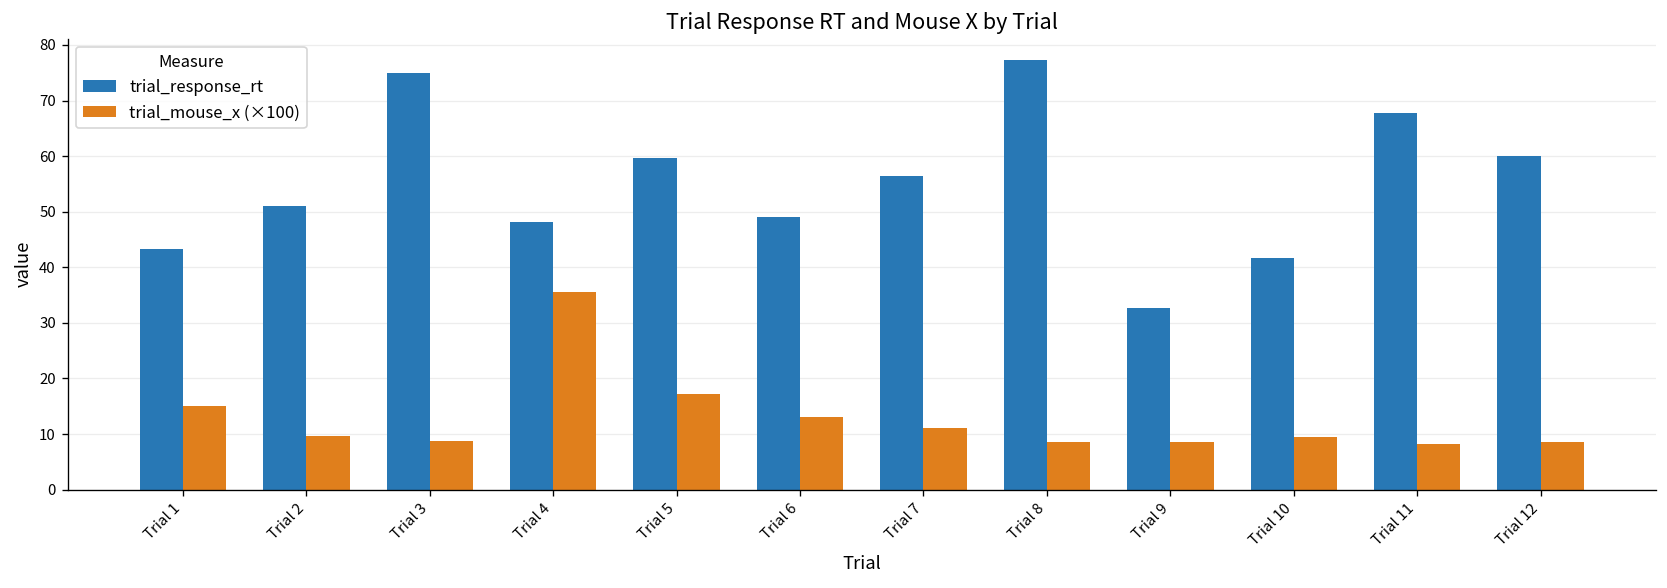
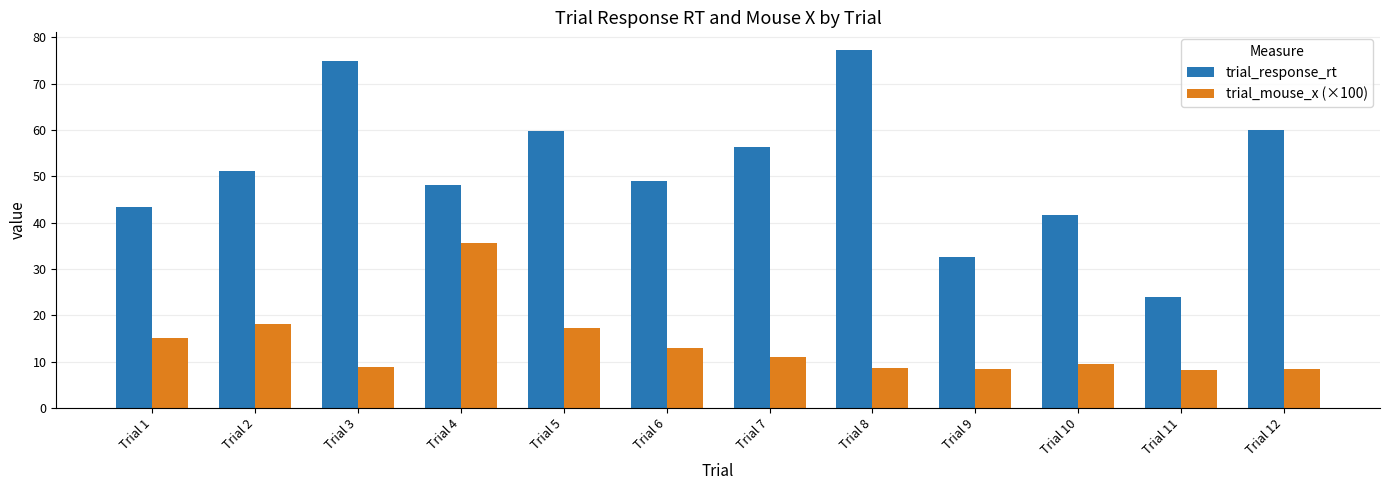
trial_mouse_x (×100), Trial 2: 10 -> 18
trial_response_rt, Trial 11: 68 -> 24
